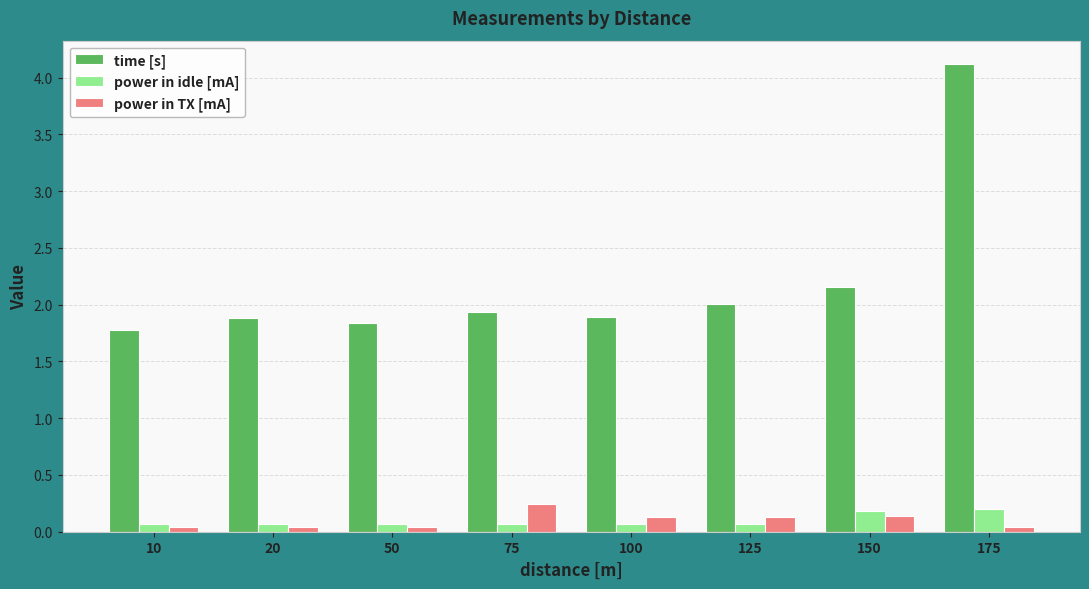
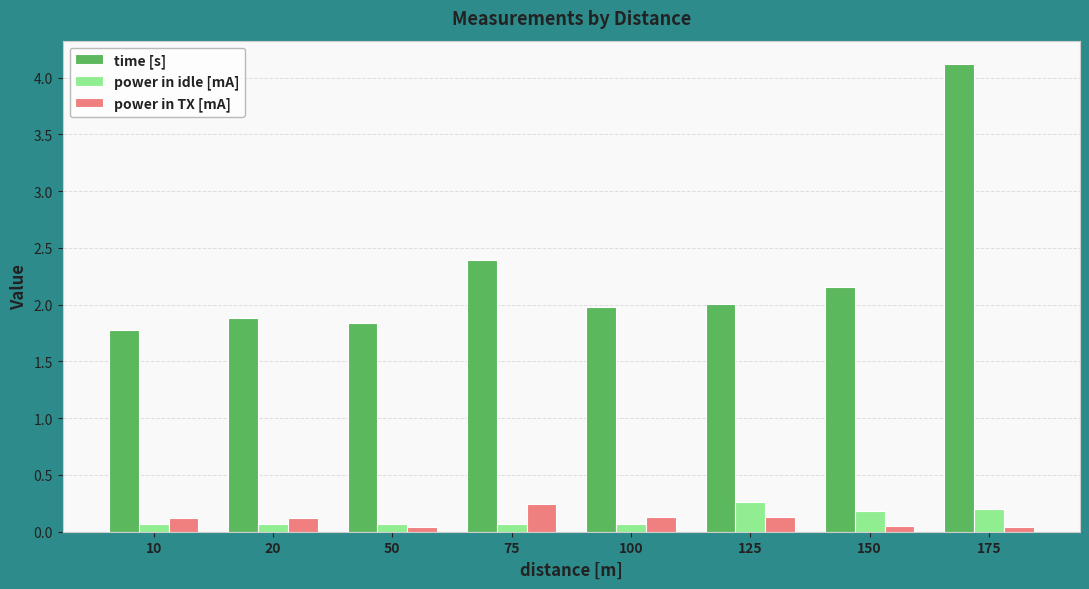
power in TX [mA], 10: 0.04 -> 0.12
power in TX [mA], 20: 0.04 -> 0.12
time [s], 75: 1.94 -> 2.39
time [s], 100: 1.89 -> 1.98
power in idle [mA], 125: 0.07 -> 0.26
power in TX [mA], 150: 0.13 -> 0.05
